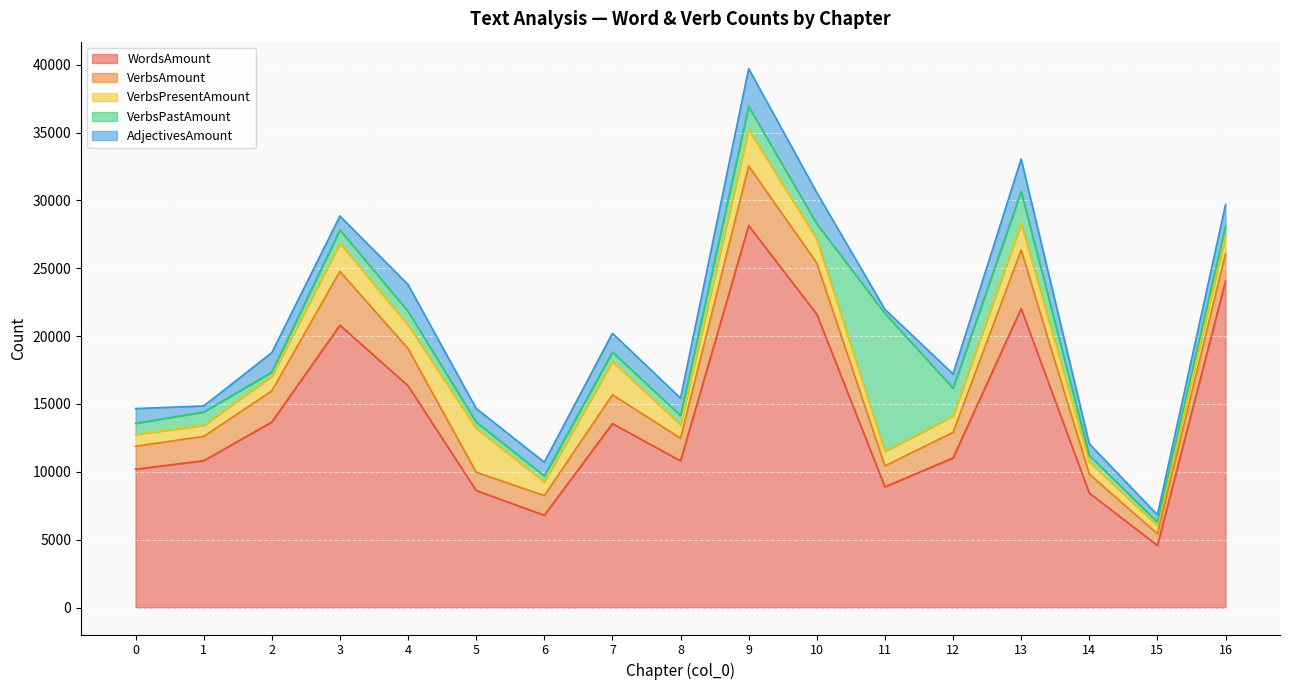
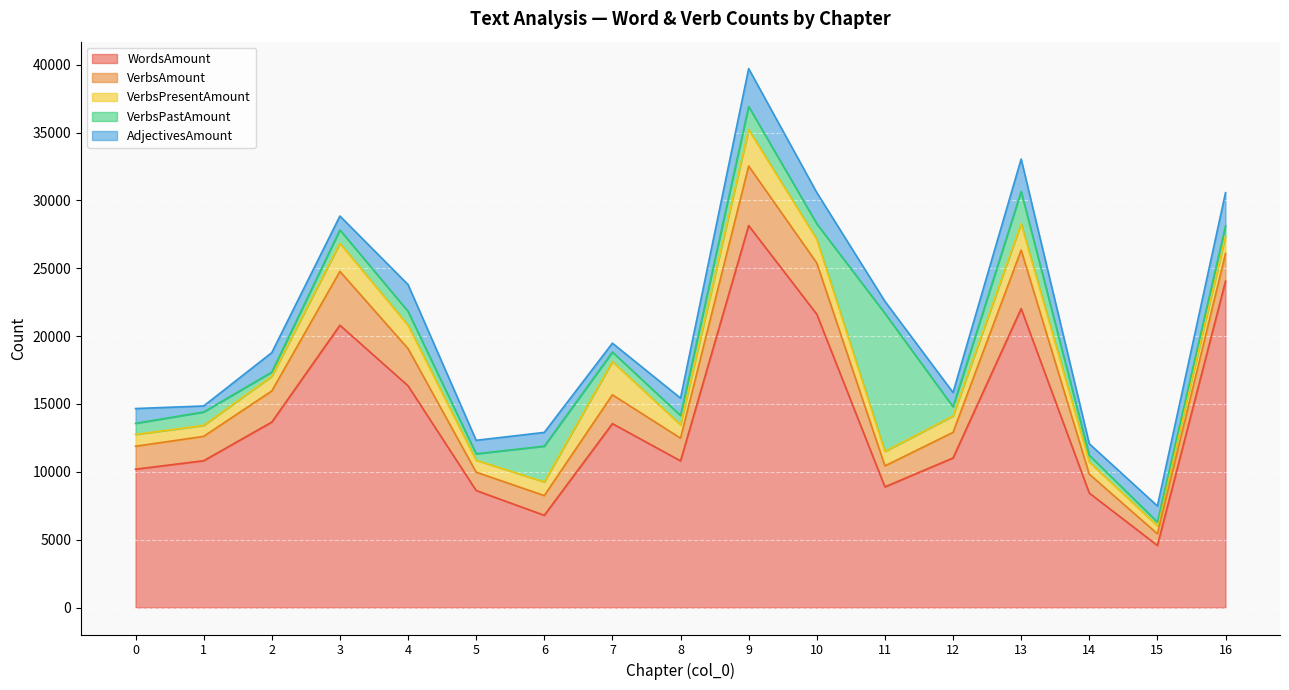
VerbsPresentAmount, 5: 3200 -> 900
VerbsPastAmount, 6: 400 -> 2600
AdjectivesAmount, 7: 1400 -> 700
AdjectivesAmount, 11: 300 -> 900
VerbsPastAmount, 12: 2000 -> 700
AdjectivesAmount, 15: 500 -> 1200
AdjectivesAmount, 16: 1600 -> 2400
